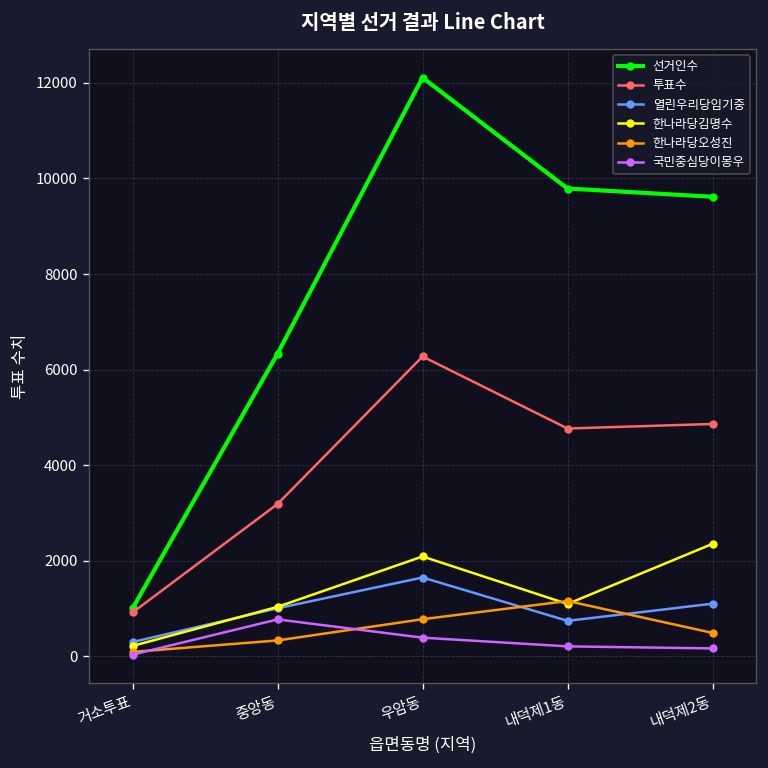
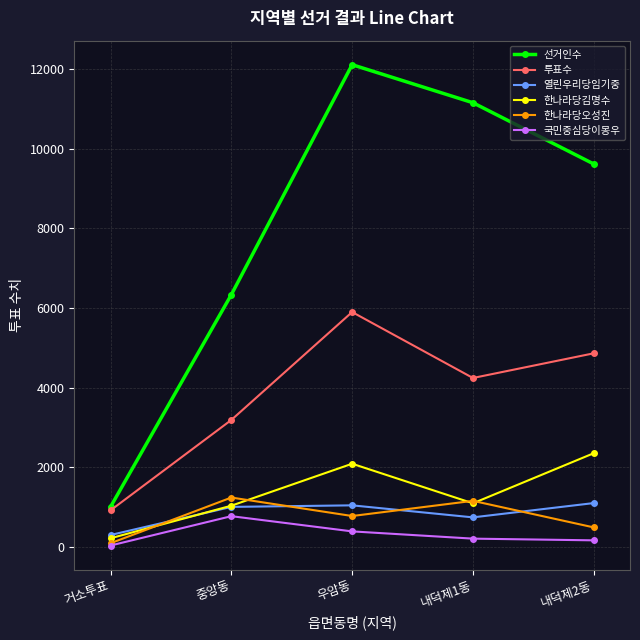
한나라당오성진, 중앙동: 300 -> 1200
투표수, 우암동: 6300 -> 5900
열린우리당임기중, 우암동: 1600 -> 1000
선거인수, 내덕제1동: 9800 -> 11200
투표수, 내덕제1동: 4800 -> 4200
